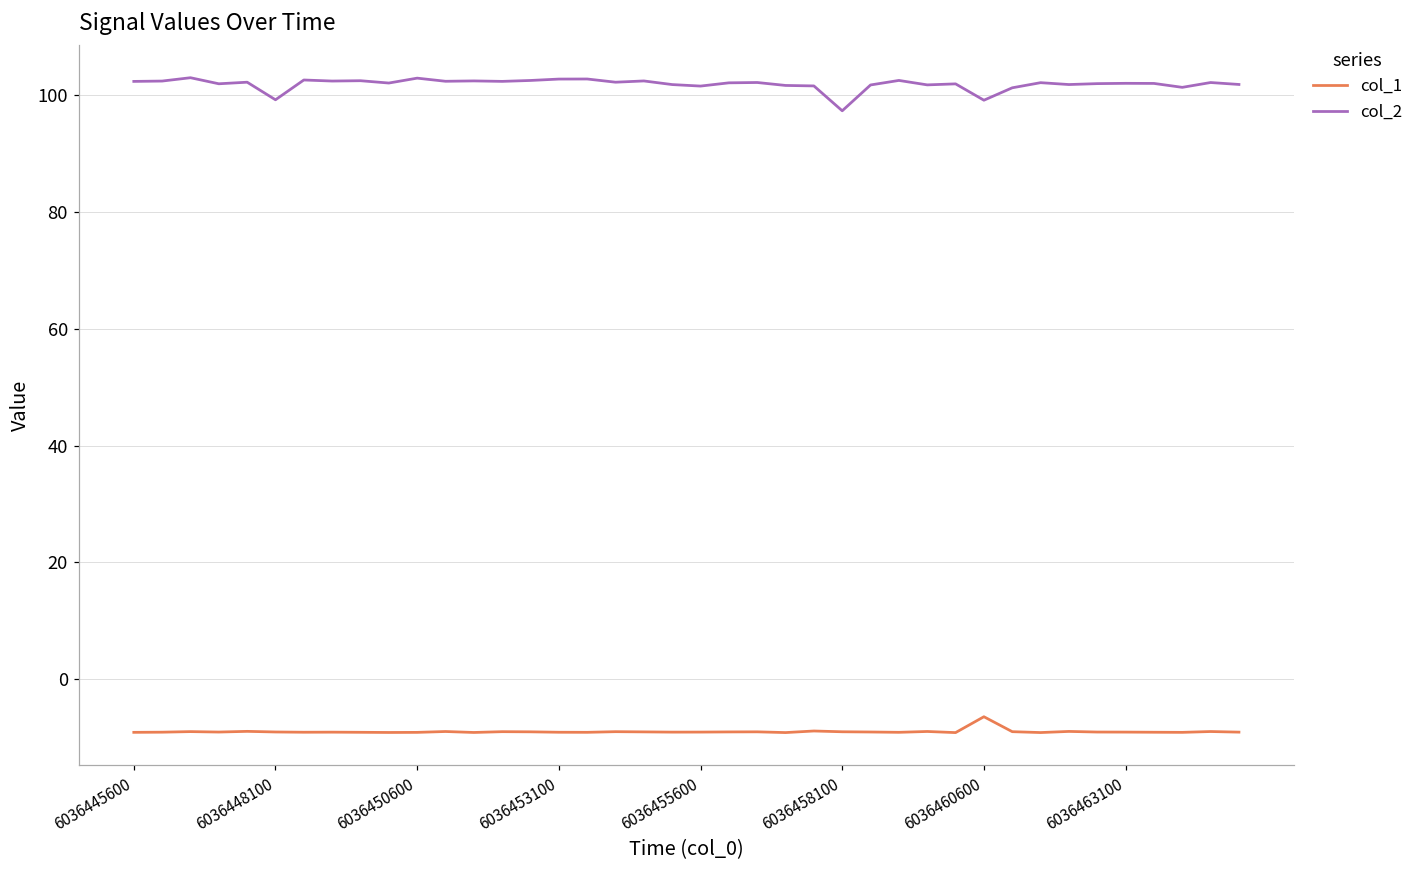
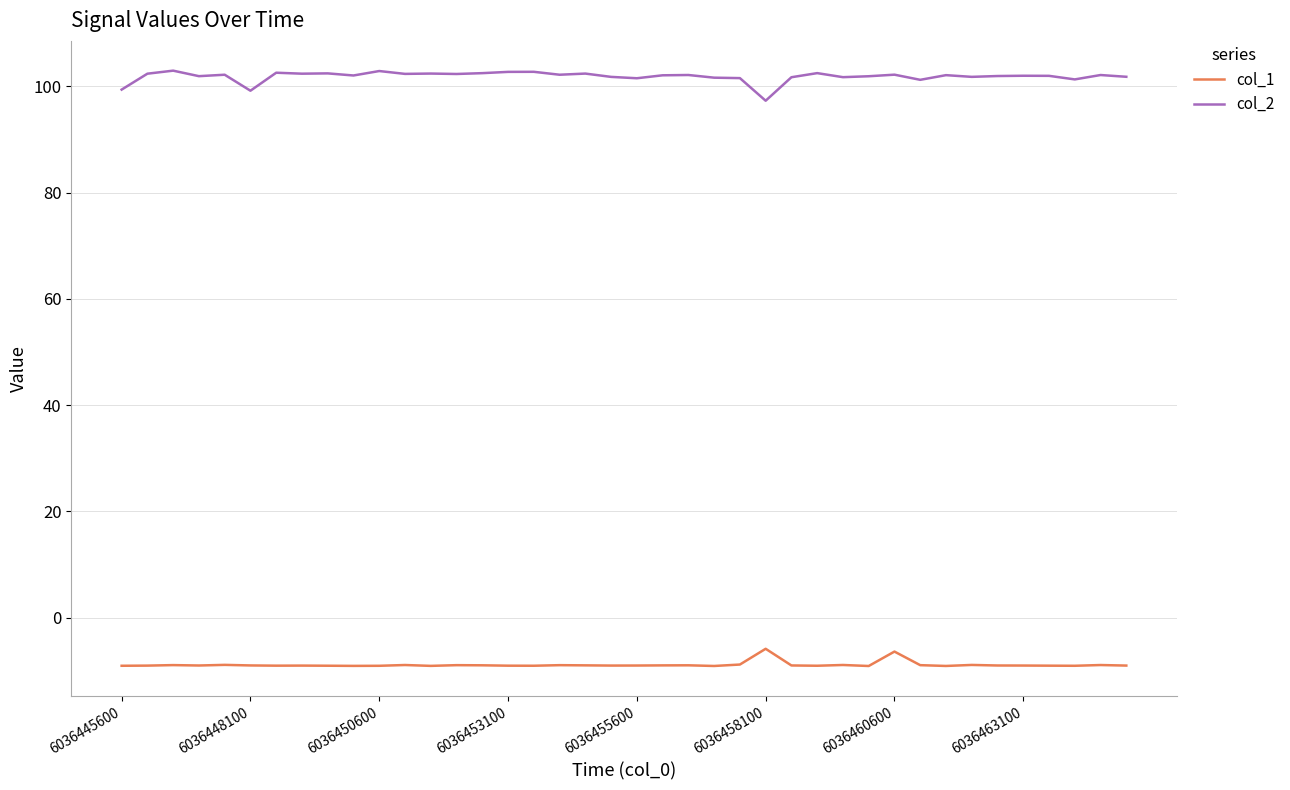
col_2, 6036445600: 102 -> 99
col_1, 6036458100: -9 -> -6
col_2, 6036460600: 99 -> 102
